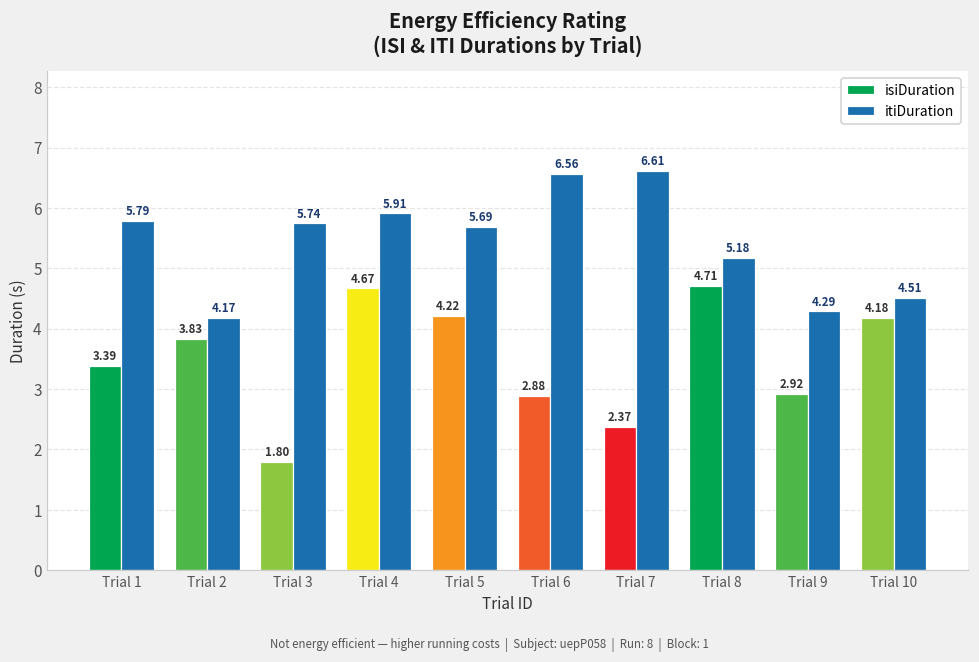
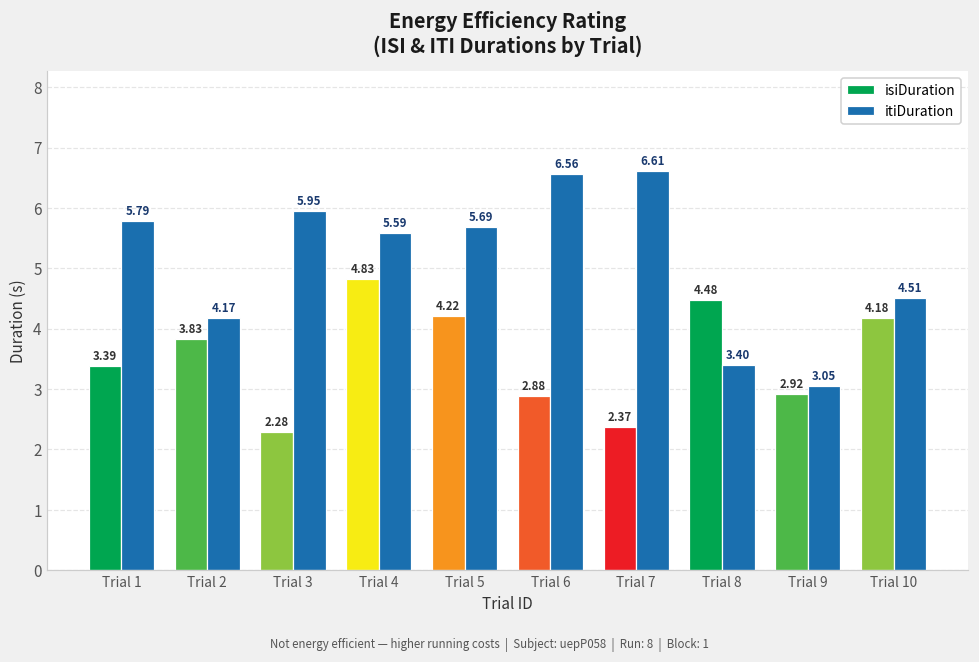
isiDuration, Trial 3: 1.80 -> 2.28
itiDuration, Trial 3: 5.74 -> 5.95
isiDuration, Trial 4: 4.67 -> 4.83
itiDuration, Trial 4: 5.91 -> 5.59
isiDuration, Trial 8: 4.71 -> 4.48
itiDuration, Trial 8: 5.18 -> 3.40
itiDuration, Trial 9: 4.29 -> 3.05
